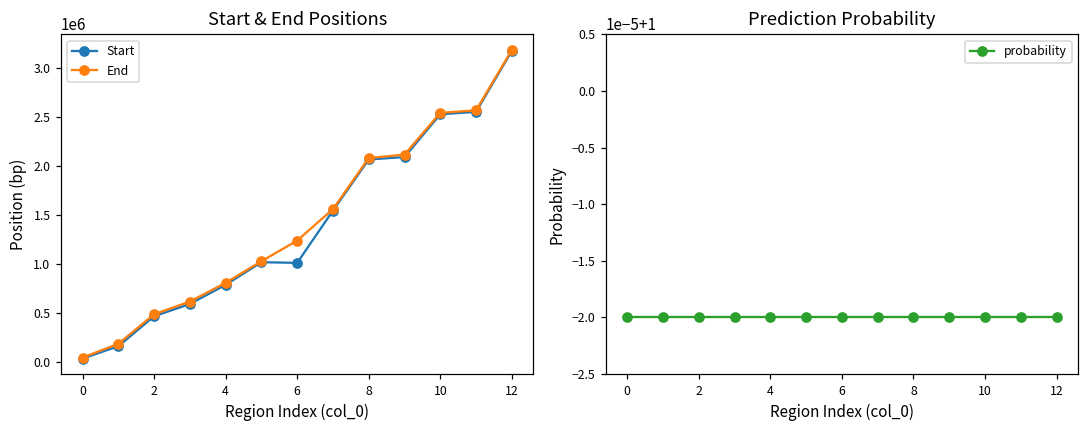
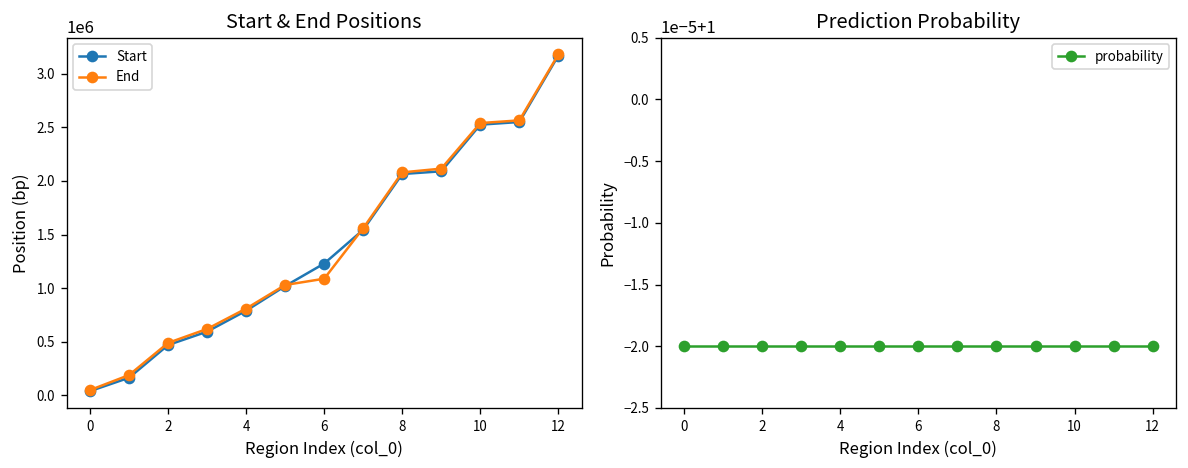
Start & End Positions, Start, 6: 1000000 -> 1200000
Start & End Positions, End, 6: 1200000 -> 1100000
